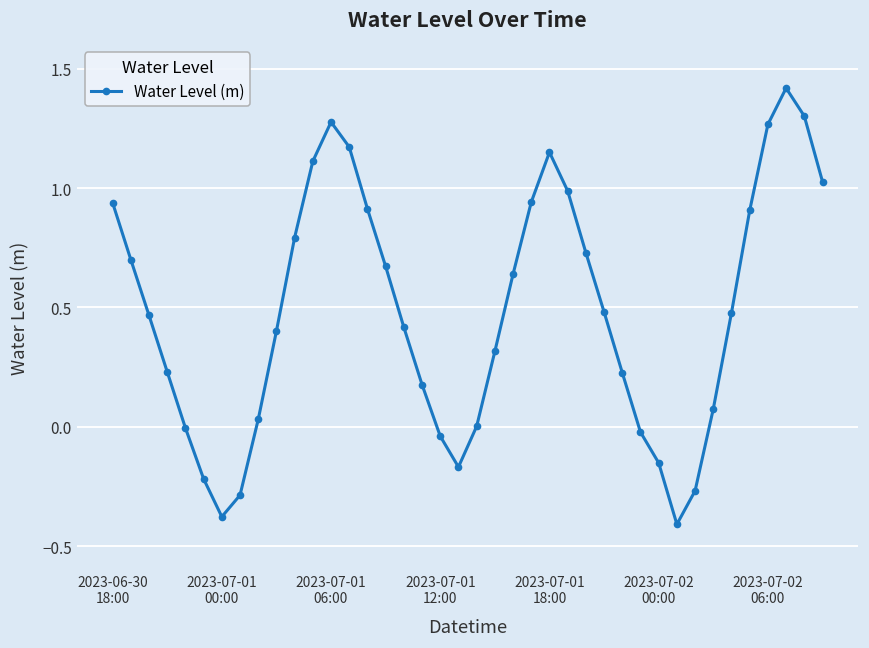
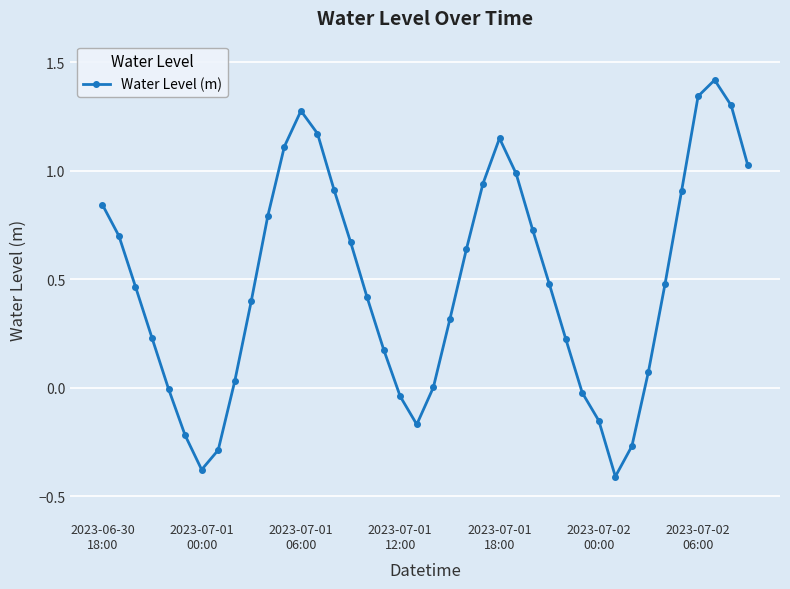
2023-06-30 18:00: 0.94 -> 0.84
2023-07-02 06:00: 1.27 -> 1.34
